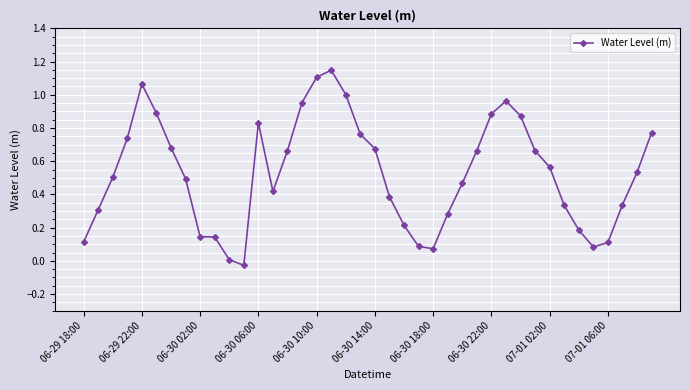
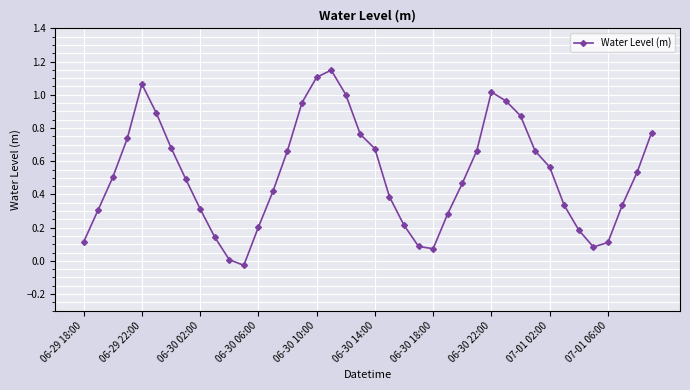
06-30 02:00: 0.15 -> 0.31
06-30 06:00: 0.83 -> 0.20
06-30 22:00: 0.88 -> 1.02
